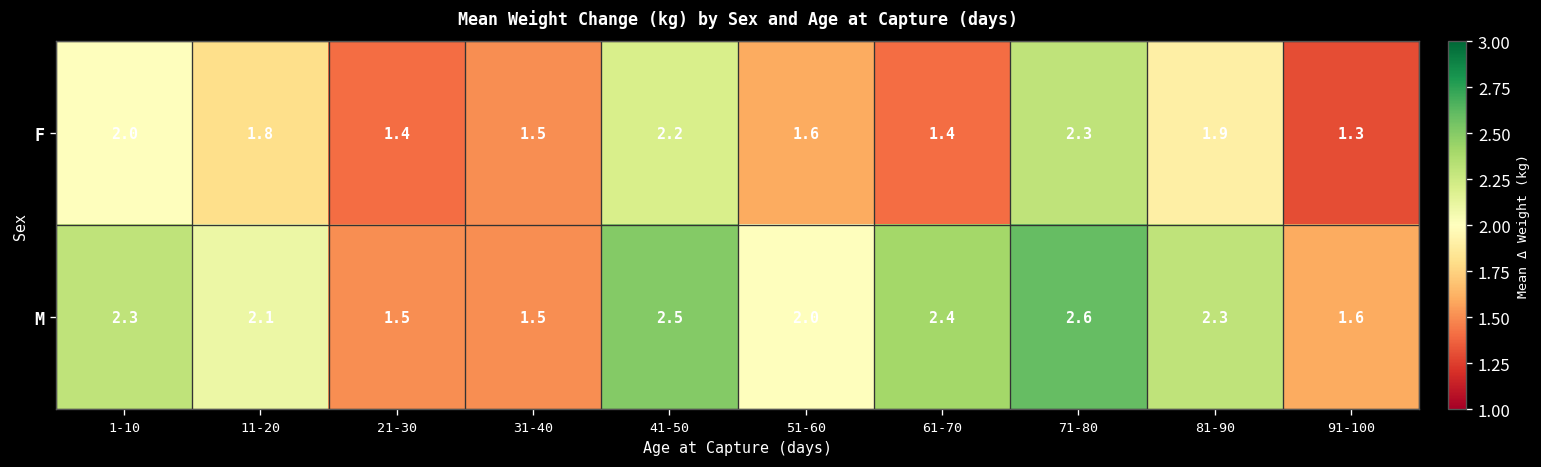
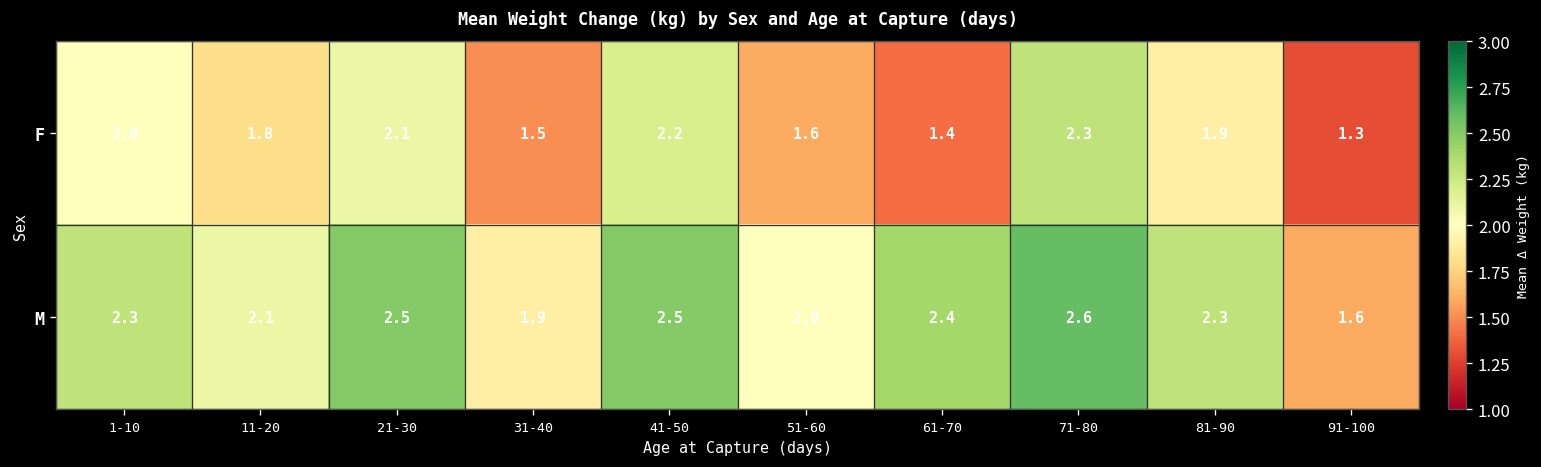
F, 21-30: 1.4 -> 2.1
M, 21-30: 1.5 -> 2.5
M, 31-40: 1.5 -> 1.9
